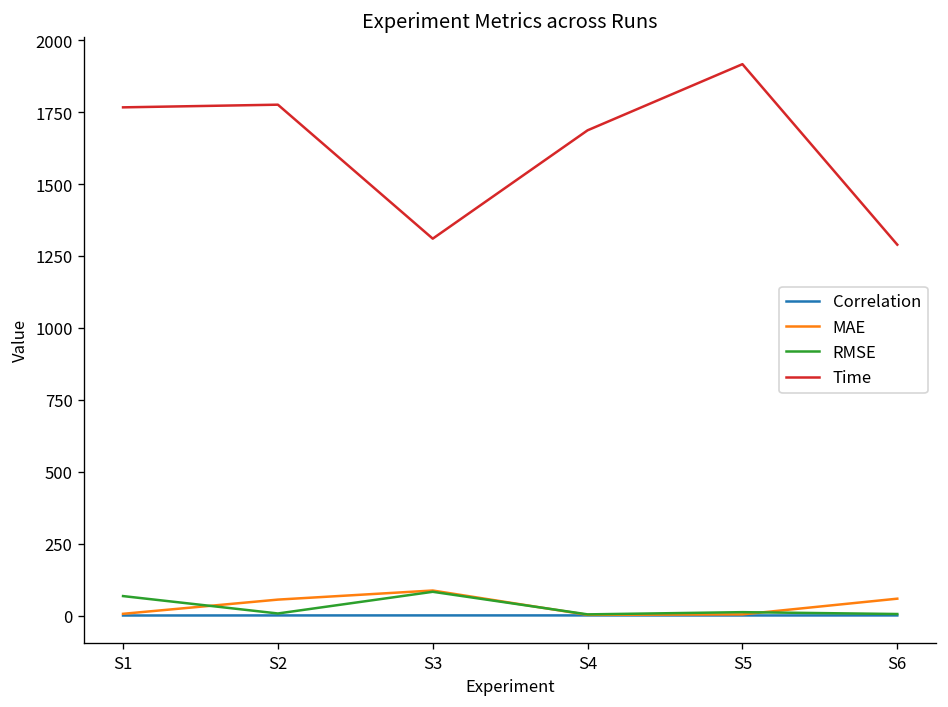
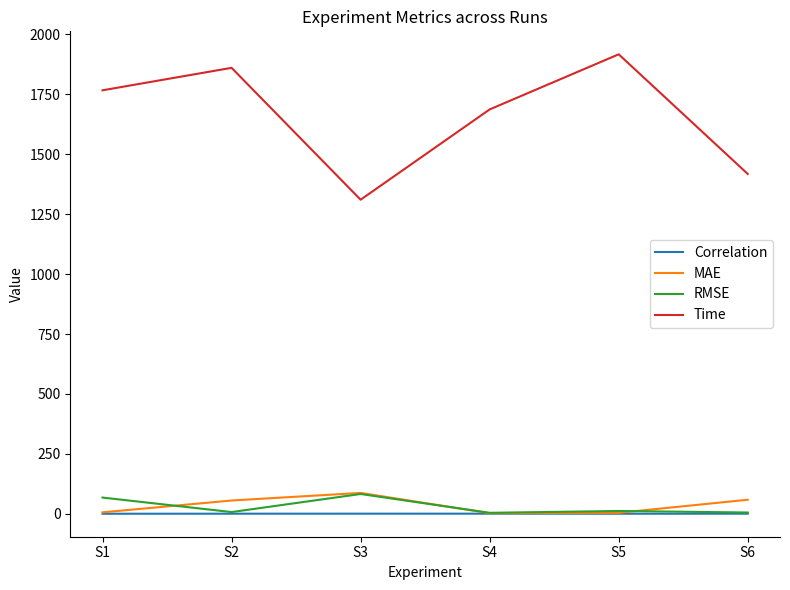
Time, S2: 1780 -> 1860
Time, S6: 1290 -> 1420
